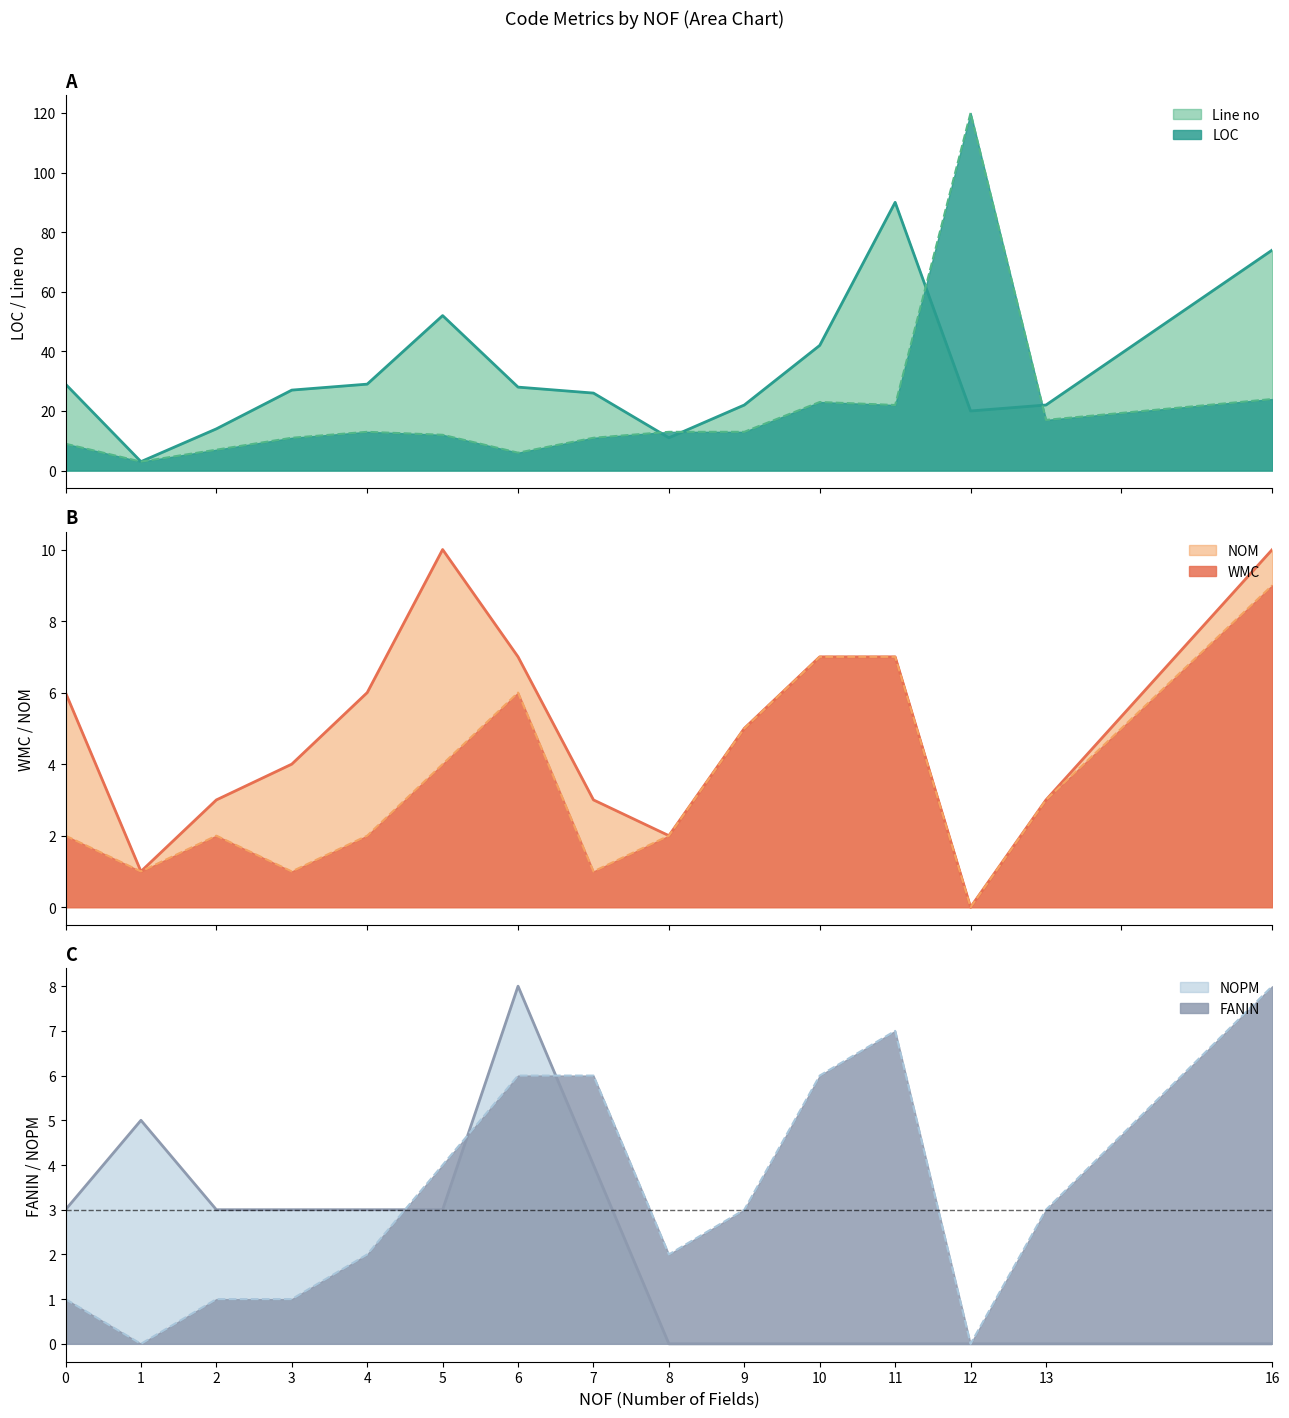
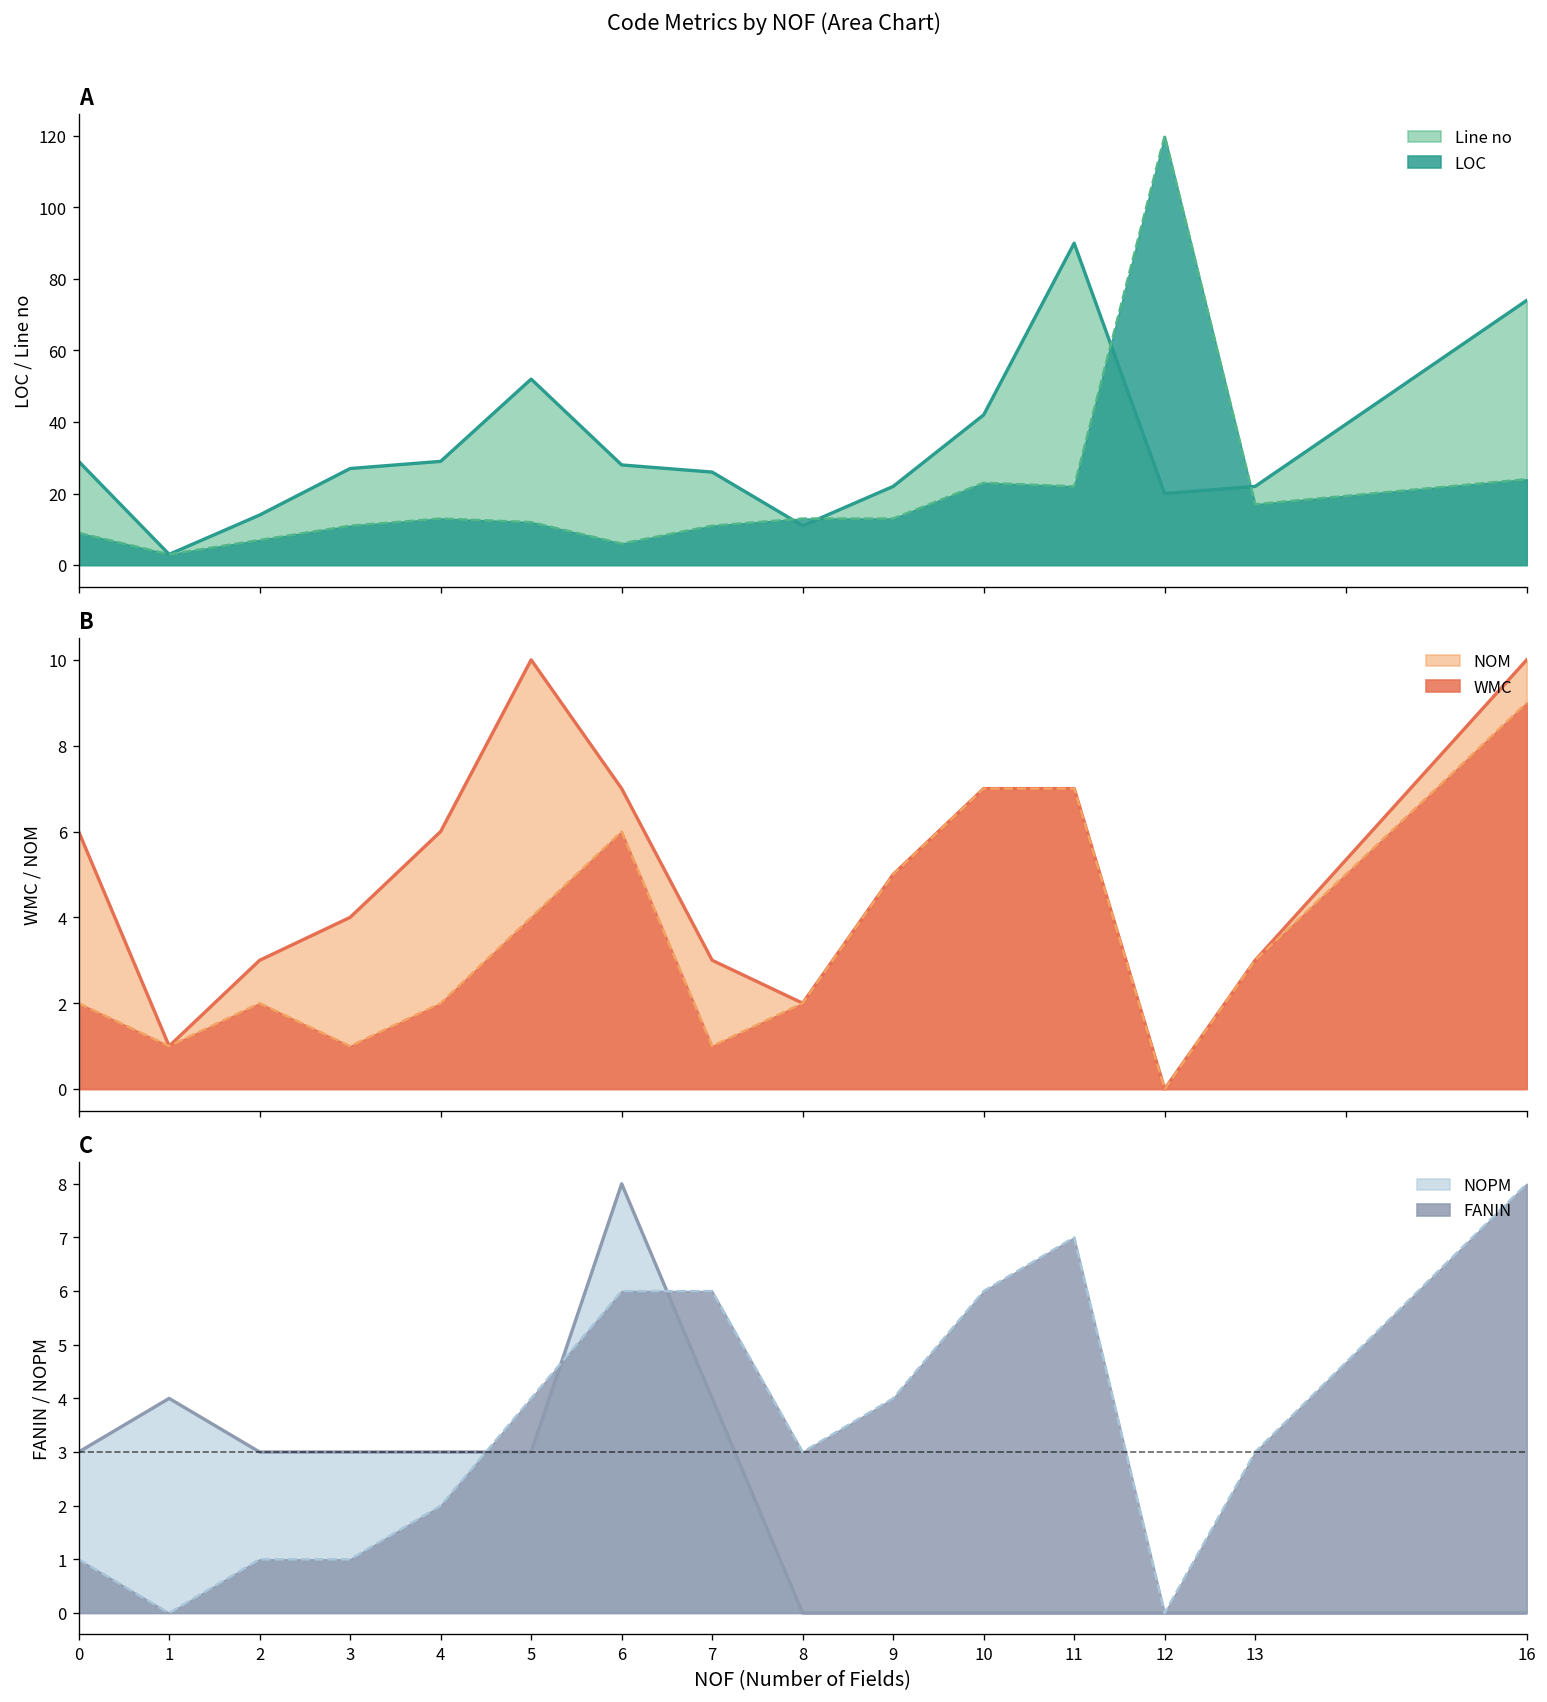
C, NOPM, 1: 5 -> 4
C, FANIN, 8: 2 -> 3
C, FANIN, 9: 3 -> 4
